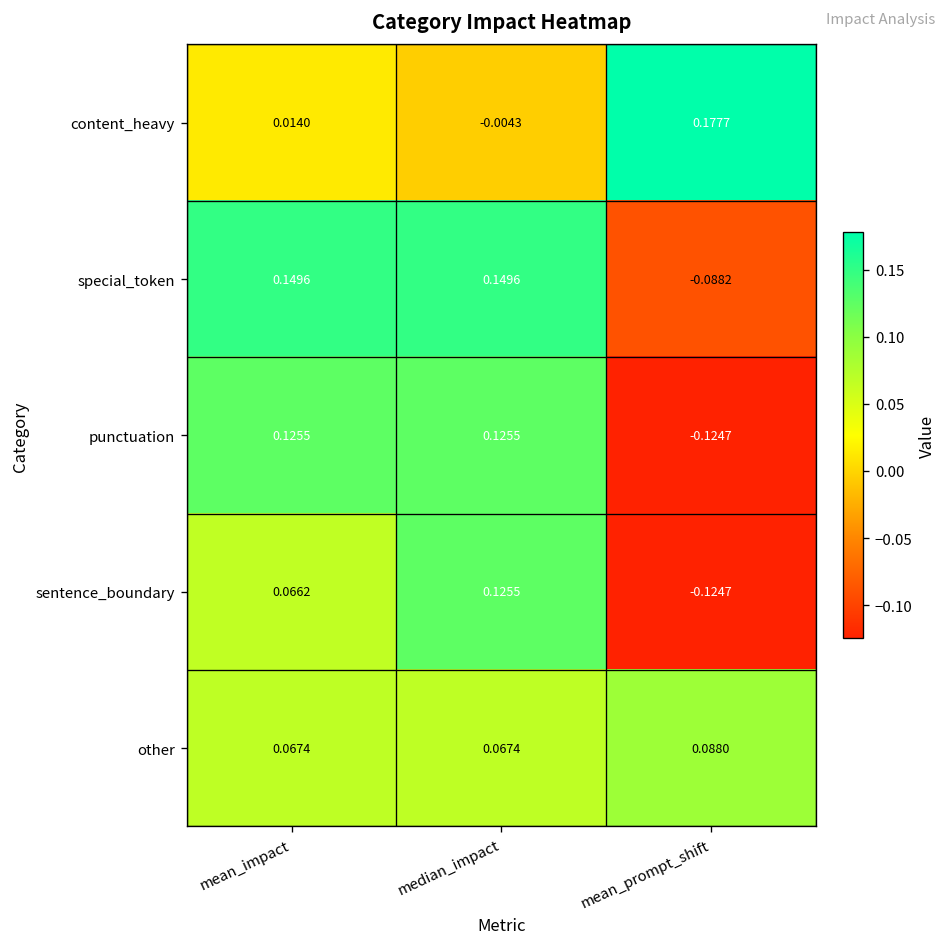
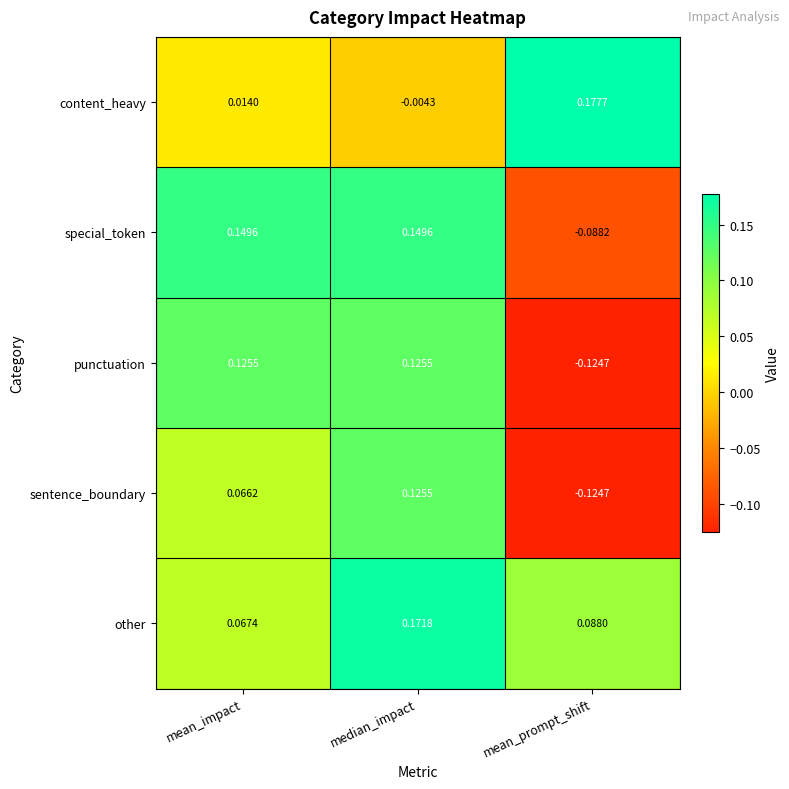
other, median_impact: 0.0674 -> 0.1718
